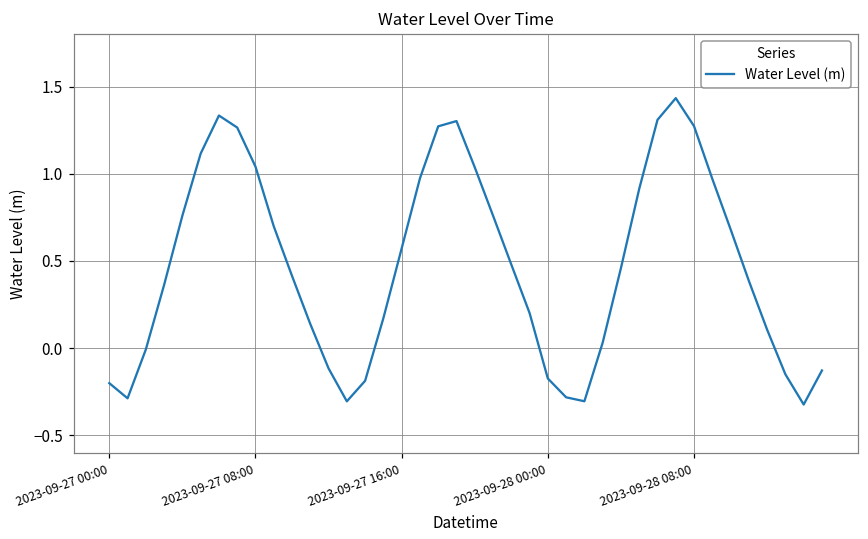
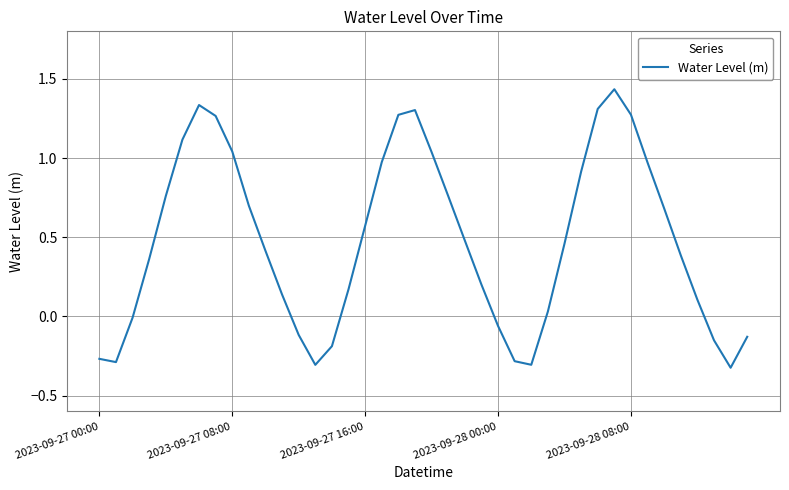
2023-09-27 00:00: -0.20 -> -0.27
2023-09-28 00:00: -0.18 -> -0.06
